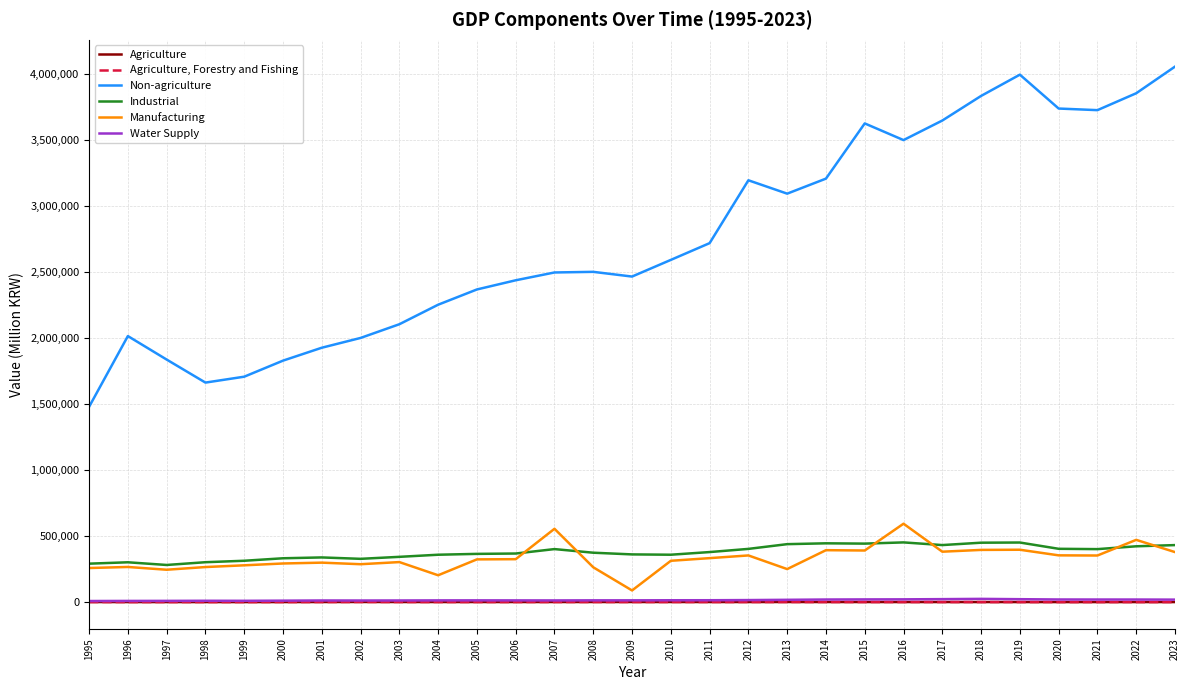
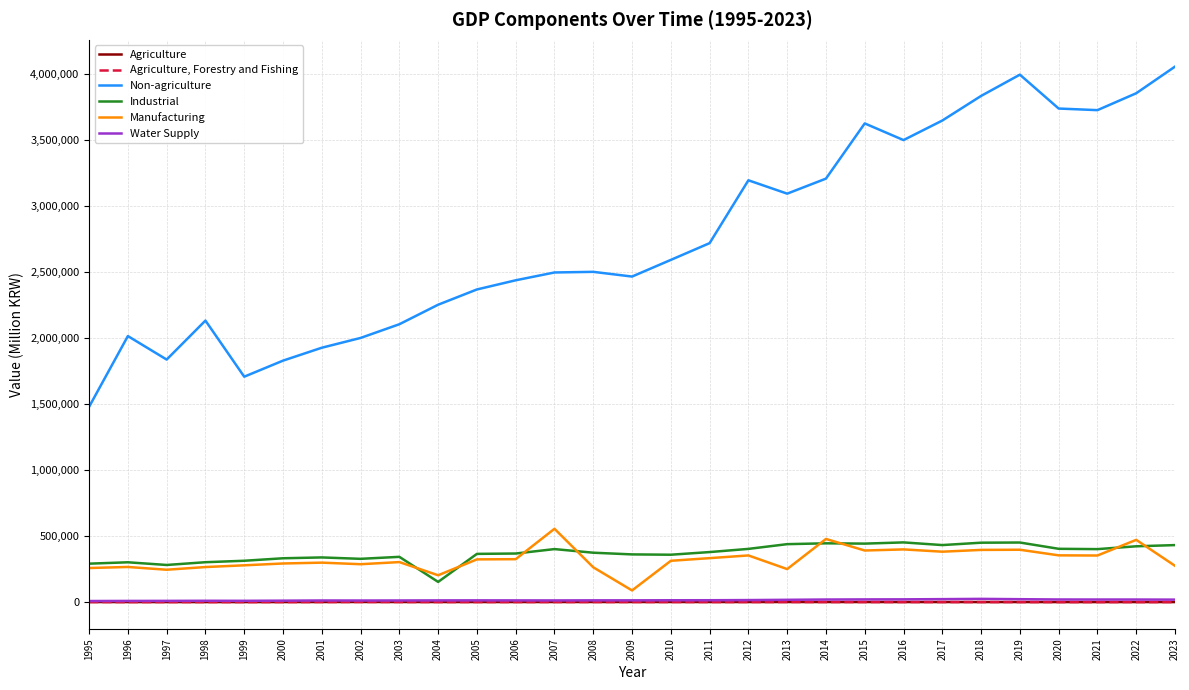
Non-agriculture, 1998: 1,660,000 -> 2,130,000
Industrial, 2004: 360,000 -> 150,000
Manufacturing, 2014: 390,000 -> 480,000
Manufacturing, 2016: 600,000 -> 400,000
Manufacturing, 2023: 380,000 -> 280,000
